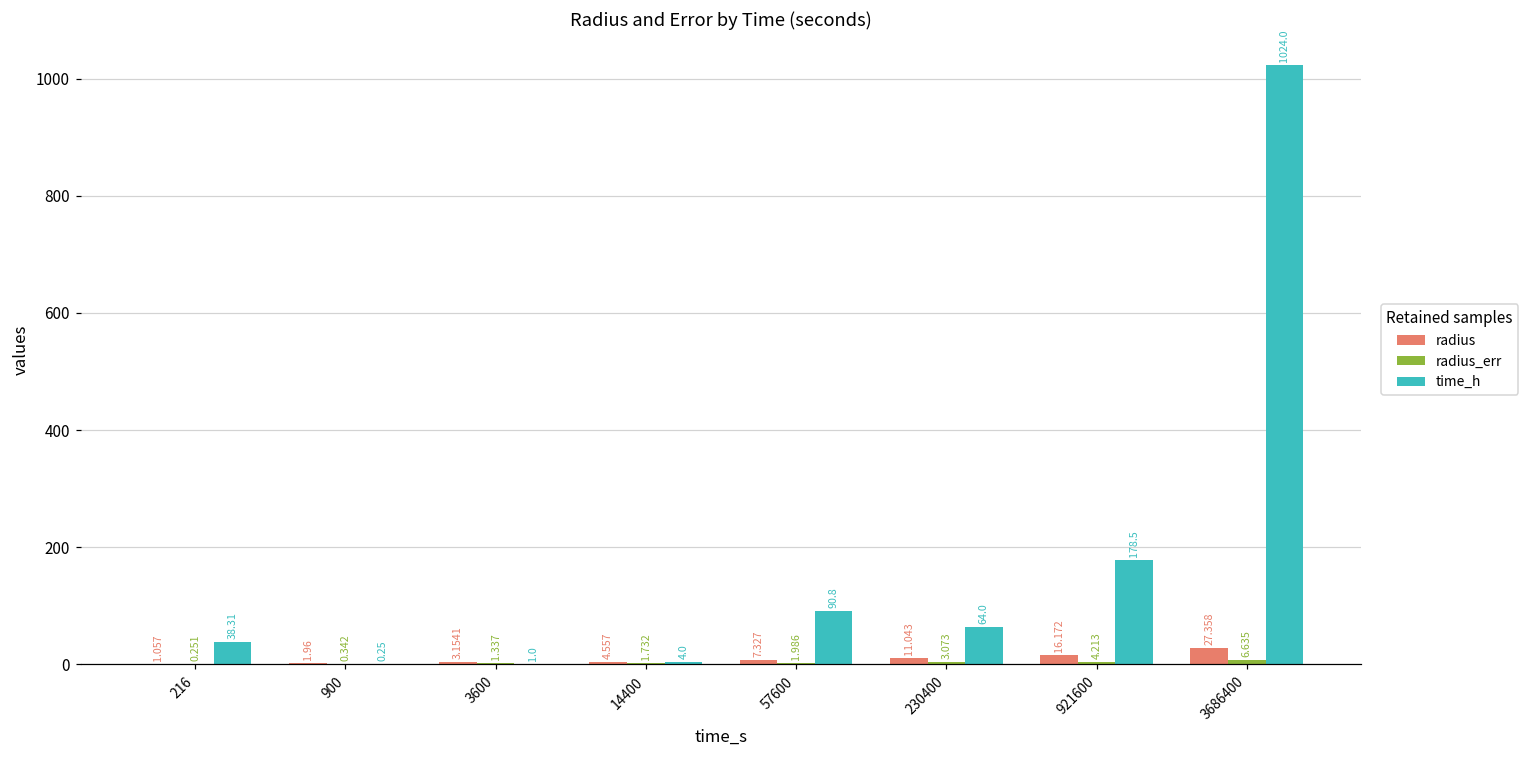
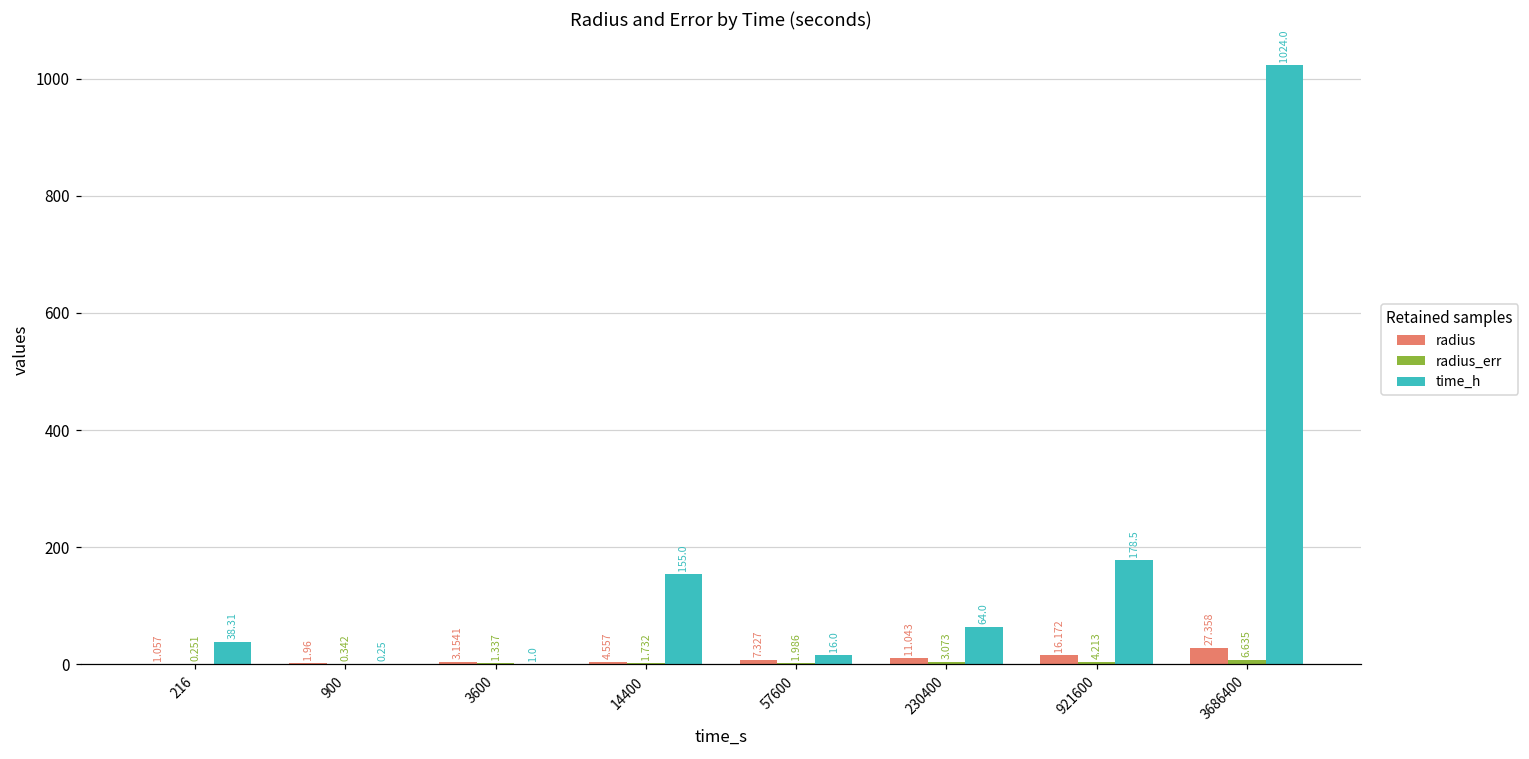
time_h, 14400: 4.0 -> 155.0
time_h, 57600: 90.8 -> 16.0
